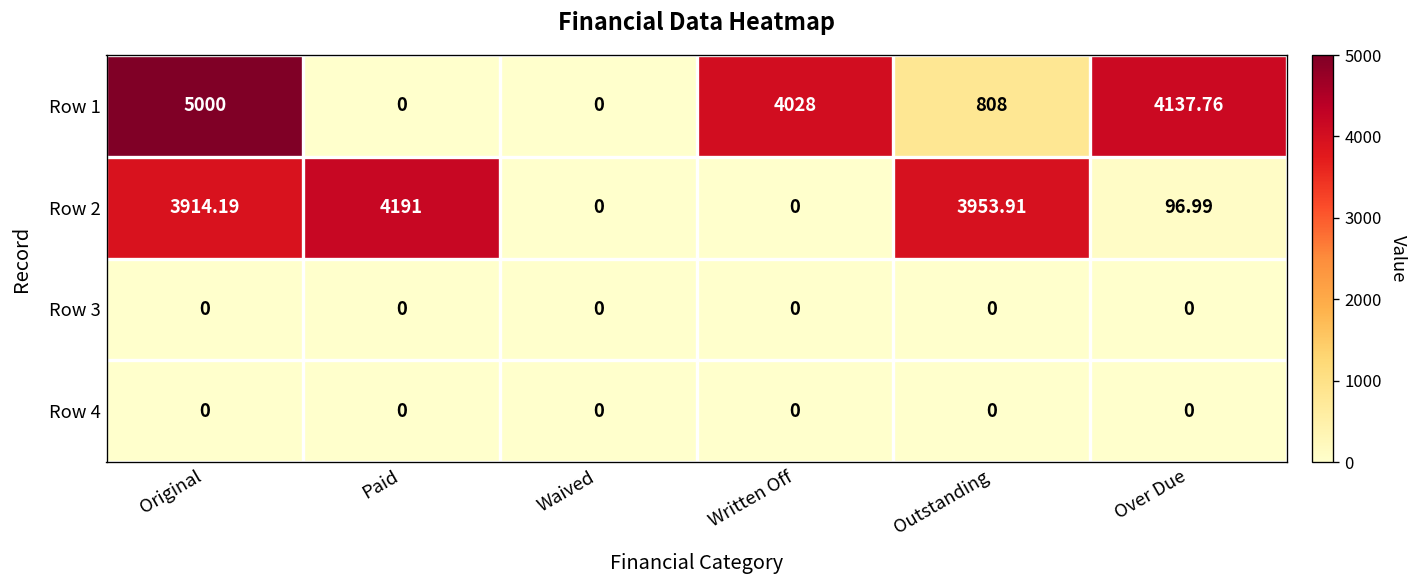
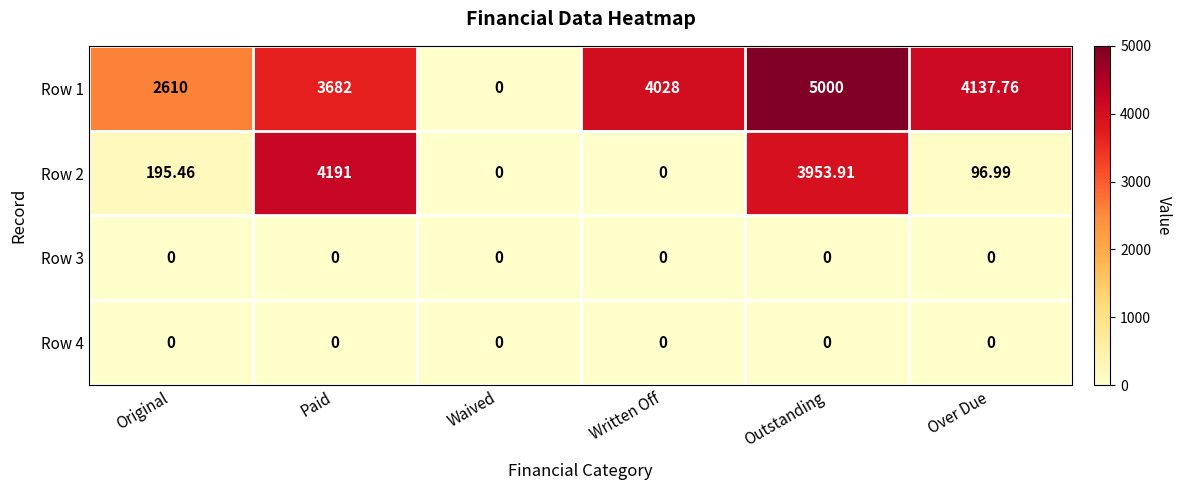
Row 1, Original: 5000 -> 2610
Row 1, Paid: 0 -> 3682
Row 1, Outstanding: 808 -> 5000
Row 2, Original: 3914.19 -> 195.46
